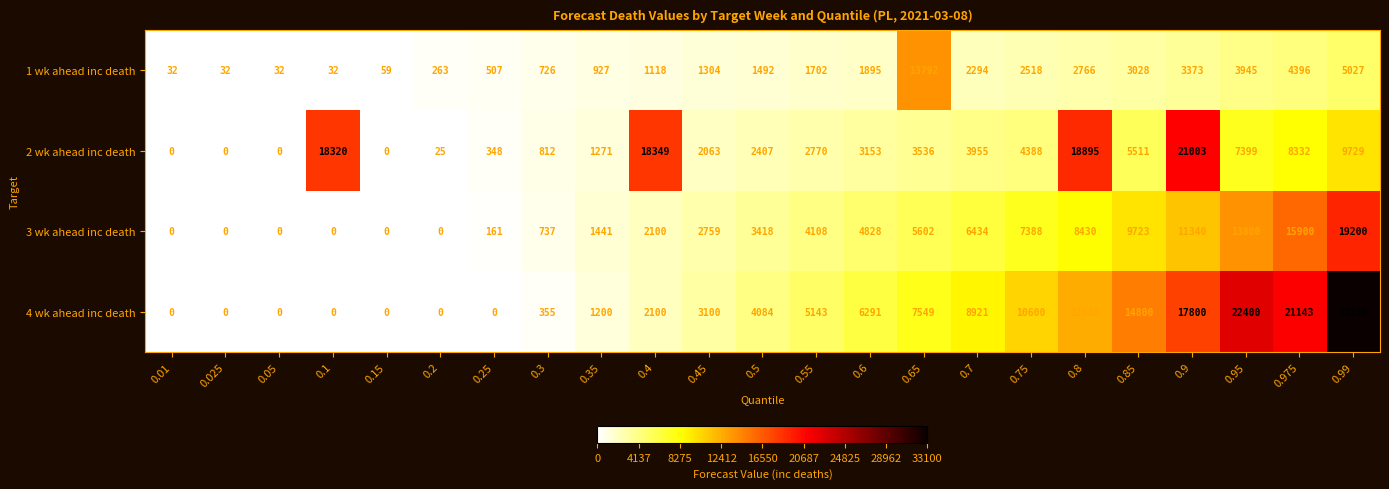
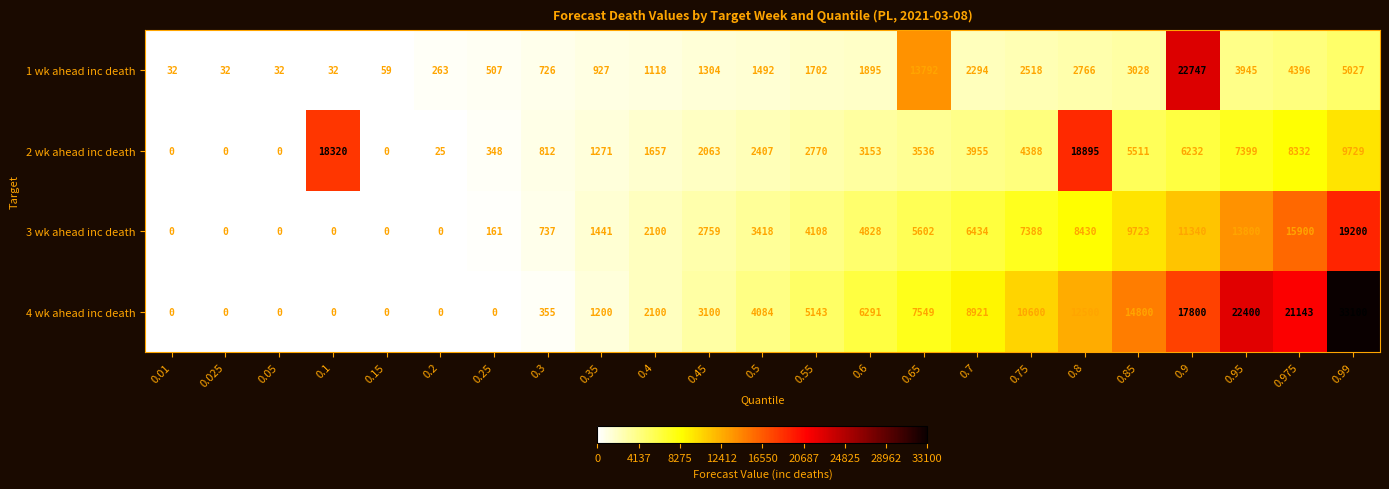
1 wk ahead inc death, 0.9: 3373 -> 22747
2 wk ahead inc death, 0.4: 18349 -> 1657
2 wk ahead inc death, 0.9: 21003 -> 6232
